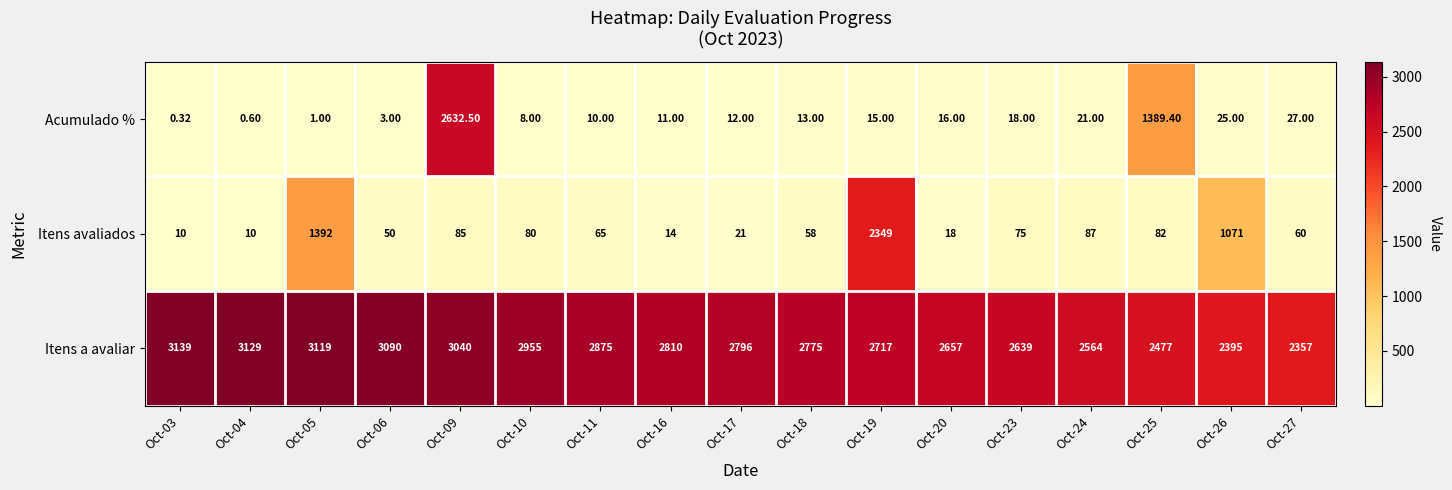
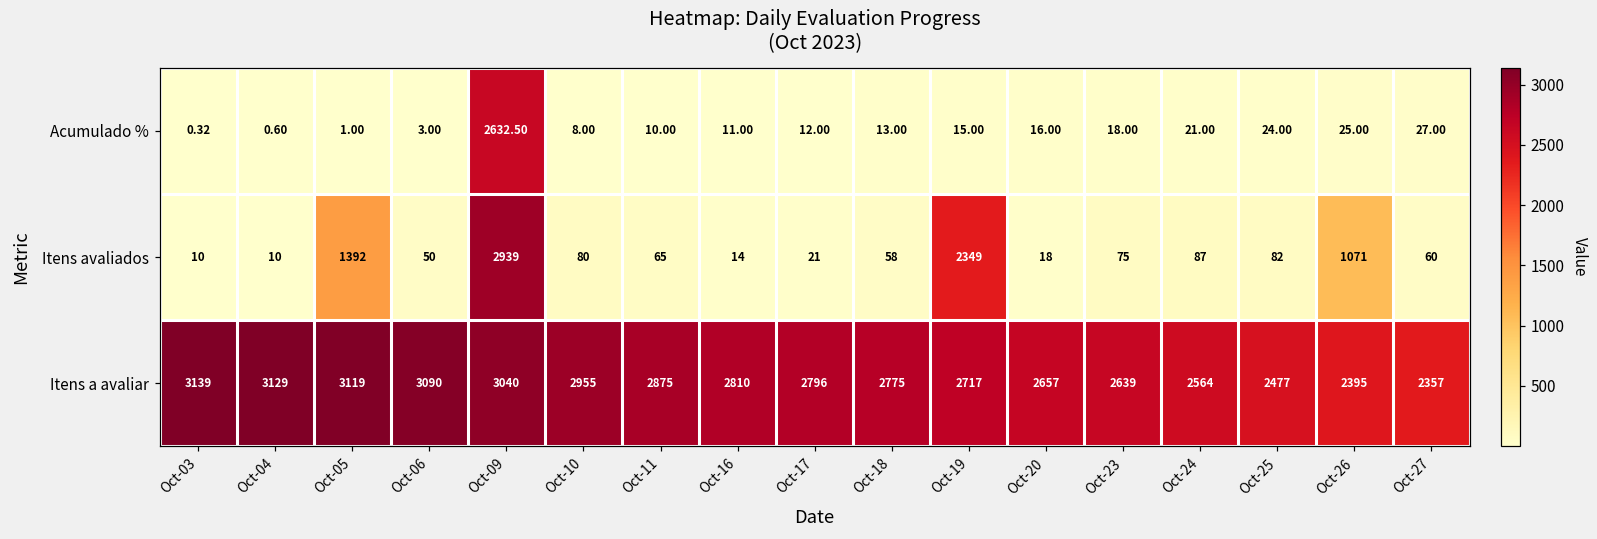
Acumulado %, Oct-25: 1389.40 -> 24.00
Itens avaliados, Oct-09: 85 -> 2939
